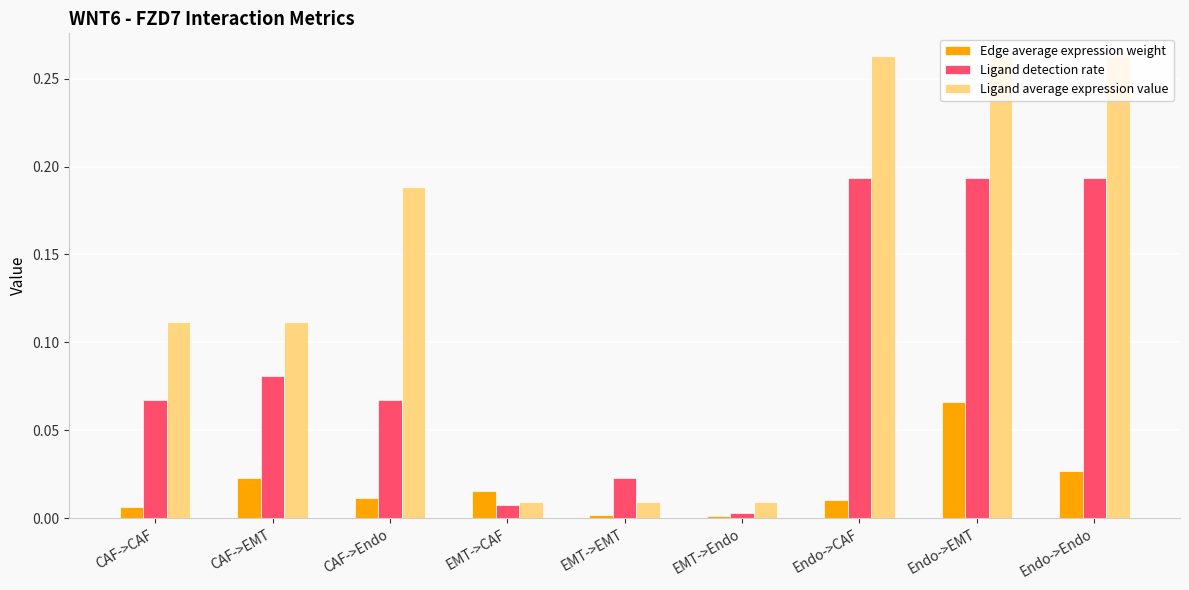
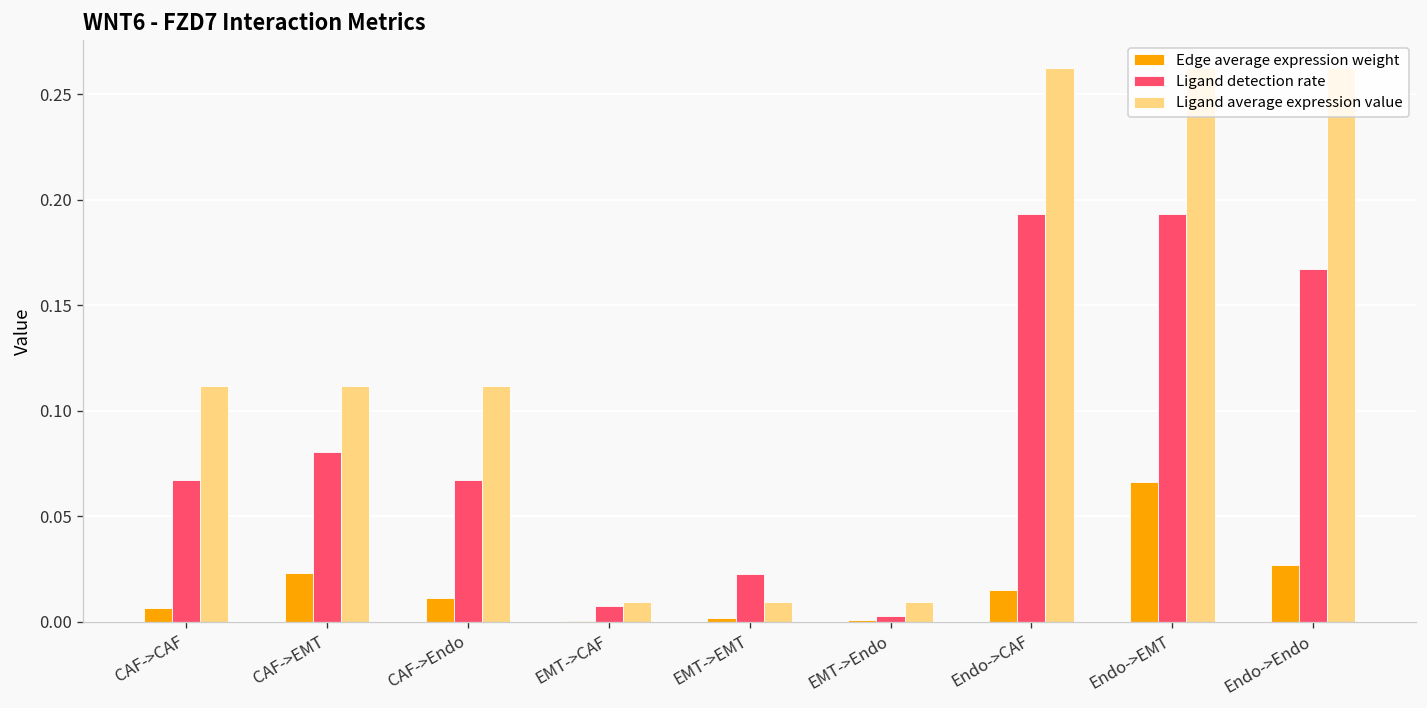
Ligand average expression value, CAF->Endo: 0.189 -> 0.112
Edge average expression weight, EMT->CAF: 0.016 -> 0.001
Edge average expression weight, Endo->CAF: 0.010 -> 0.015
Ligand detection rate, Endo->Endo: 0.194 -> 0.167
